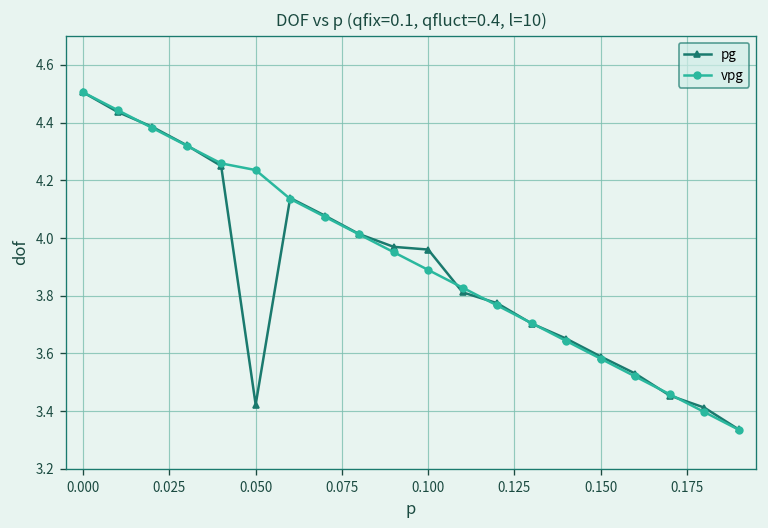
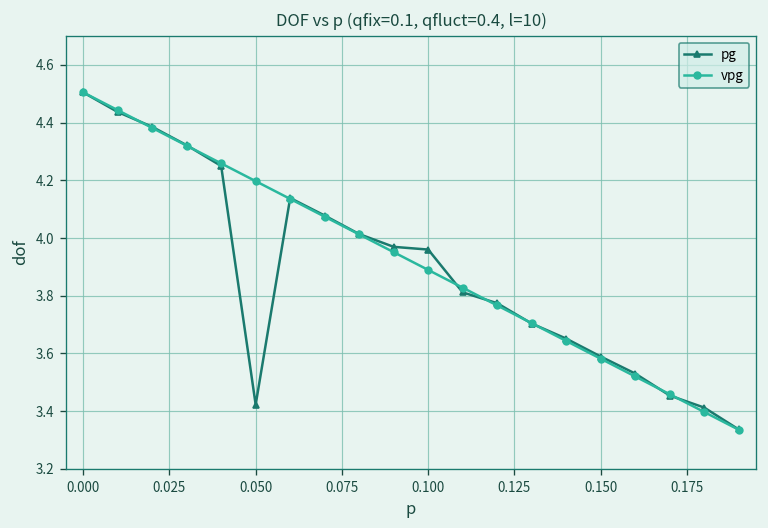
vpg, 0.050: 4.24 -> 4.20
